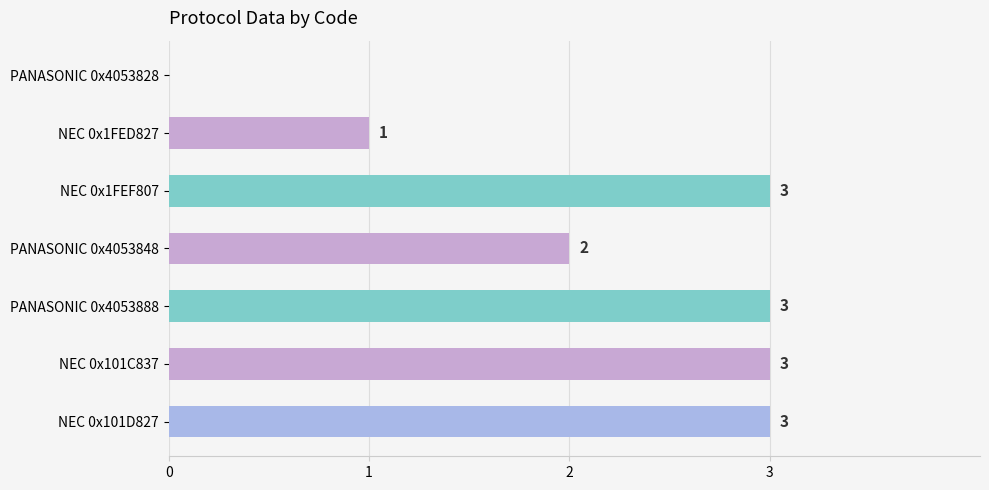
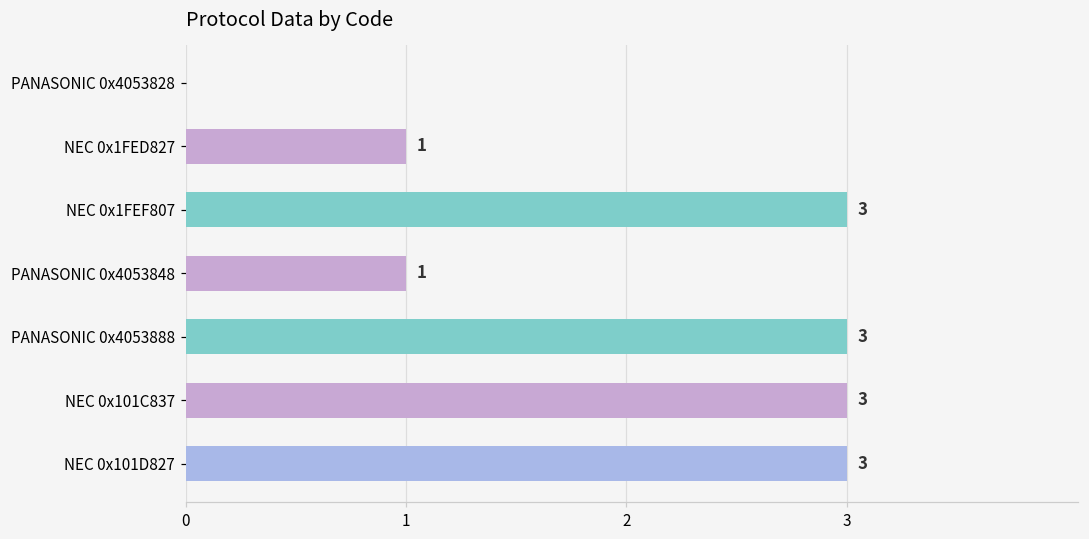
PANASONIC 0x4053848: 2 -> 1
